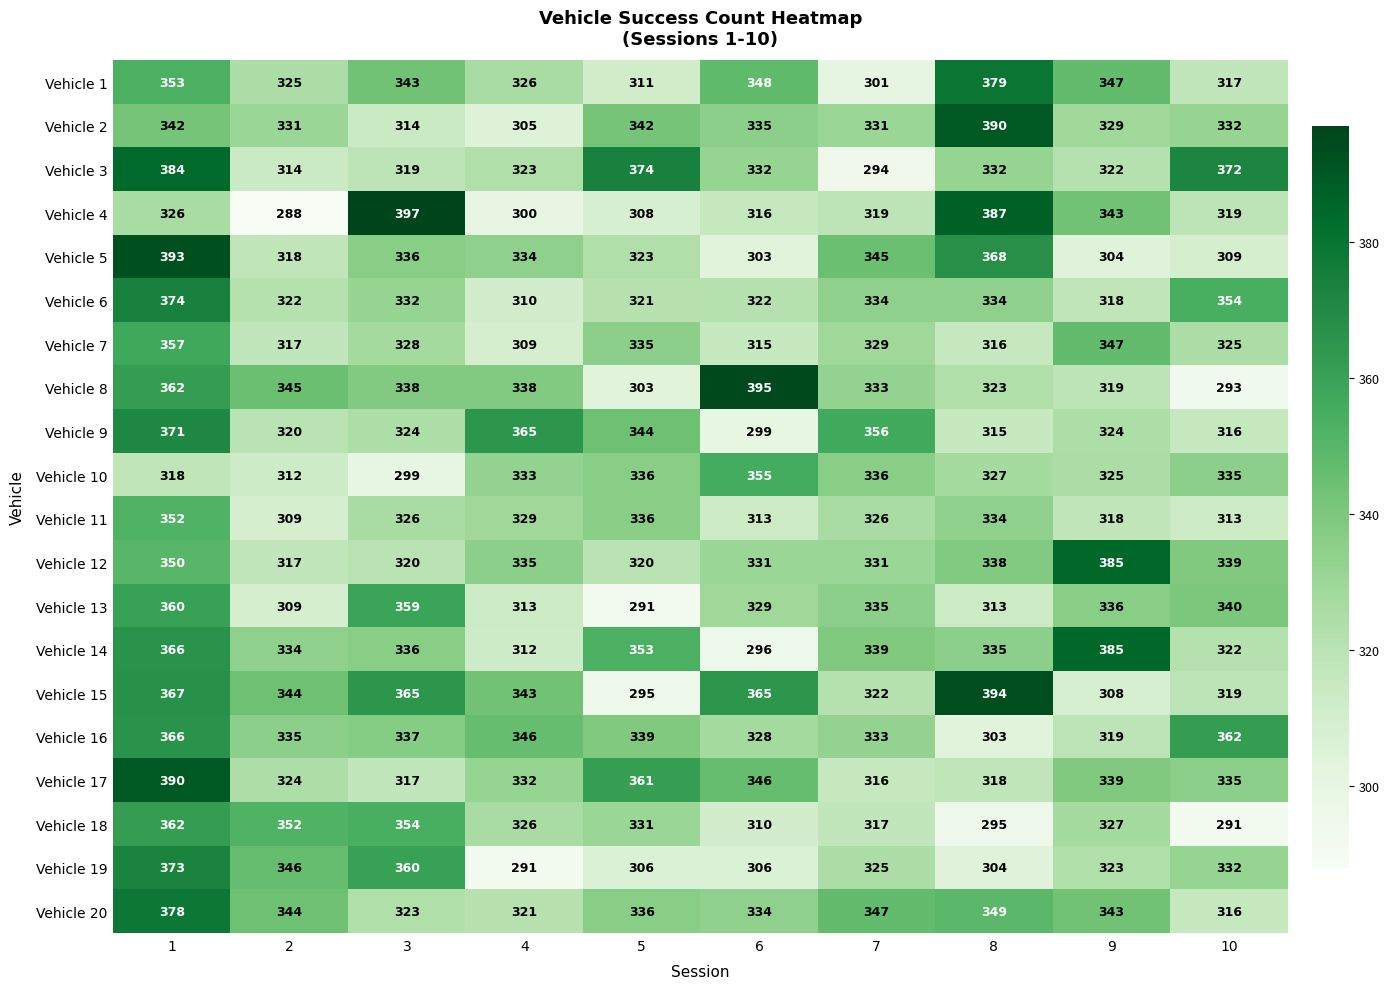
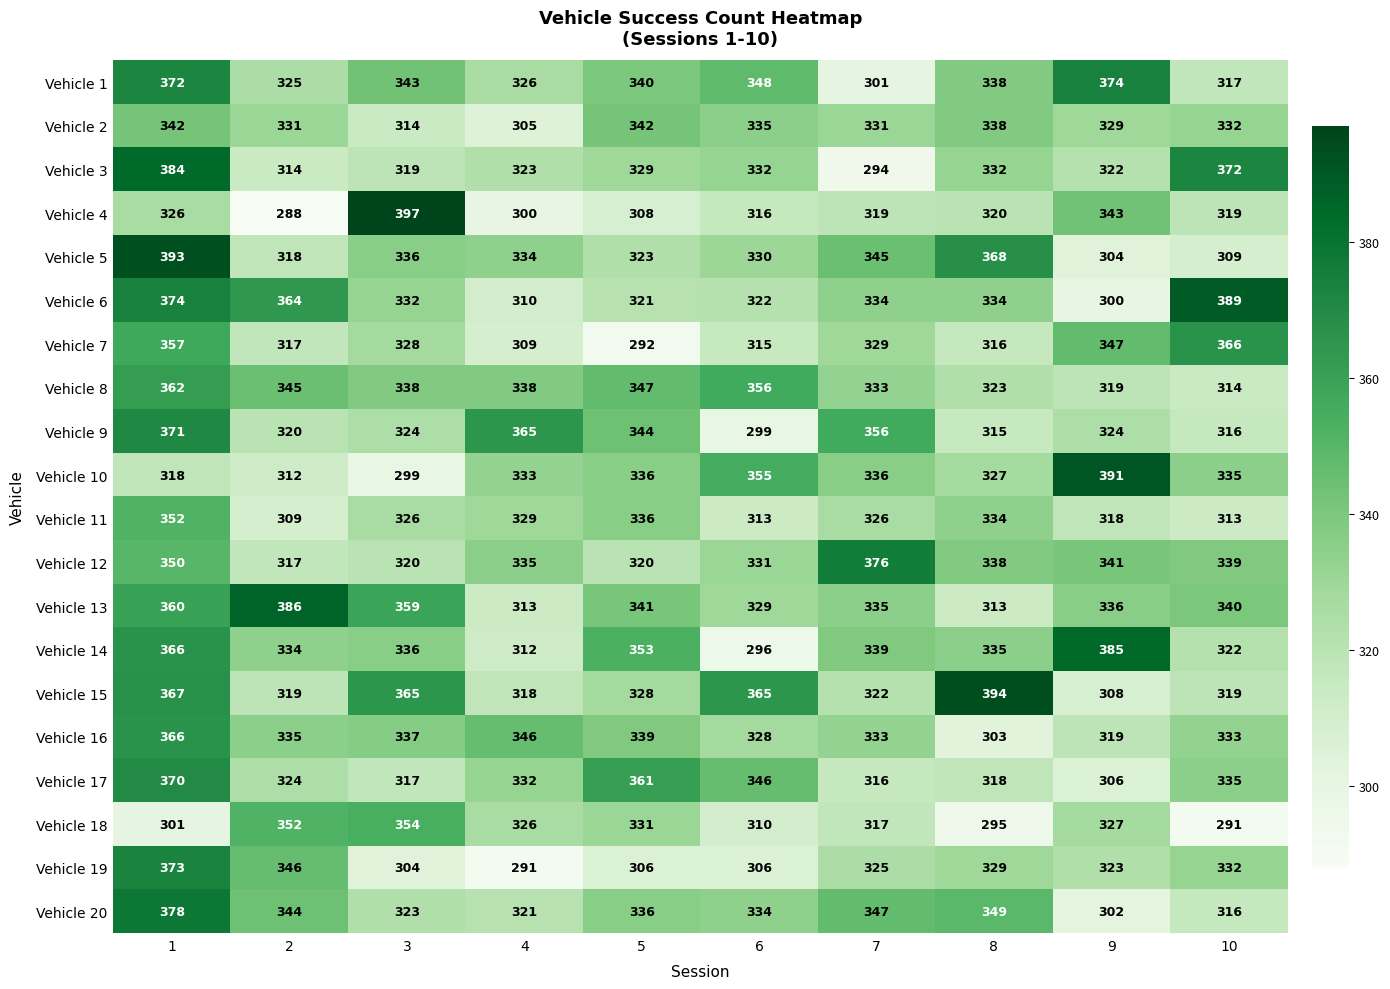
Vehicle 1, 1: 353 -> 372
Vehicle 1, 5: 311 -> 340
Vehicle 1, 8: 379 -> 338
Vehicle 1, 9: 347 -> 374
Vehicle 2, 8: 390 -> 338
Vehicle 3, 5: 374 -> 329
Vehicle 4, 8: 387 -> 320
Vehicle 5, 6: 303 -> 330
Vehicle 6, 2: 322 -> 364
Vehicle 6, 9: 318 -> 300
Vehicle 6, 10: 354 -> 389
Vehicle 7, 5: 335 -> 292
Vehicle 7, 10: 325 -> 366
Vehicle 8, 5: 303 -> 347
Vehicle 8, 6: 395 -> 356
Vehicle 8, 10: 293 -> 314
Vehicle 10, 9: 325 -> 391
Vehicle 12, 7: 331 -> 376
Vehicle 12, 9: 385 -> 341
Vehicle 13, 2: 309 -> 386
Vehicle 13, 5: 291 -> 341
Vehicle 15, 2: 344 -> 319
Vehicle 15, 4: 343 -> 318
Vehicle 15, 5: 295 -> 328
Vehicle 16, 10: 362 -> 333
Vehicle 17, 1: 390 -> 370
Vehicle 17, 9: 339 -> 306
Vehicle 18, 1: 362 -> 301
Vehicle 19, 3: 360 -> 304
Vehicle 19, 8: 304 -> 329
Vehicle 20, 9: 343 -> 302
